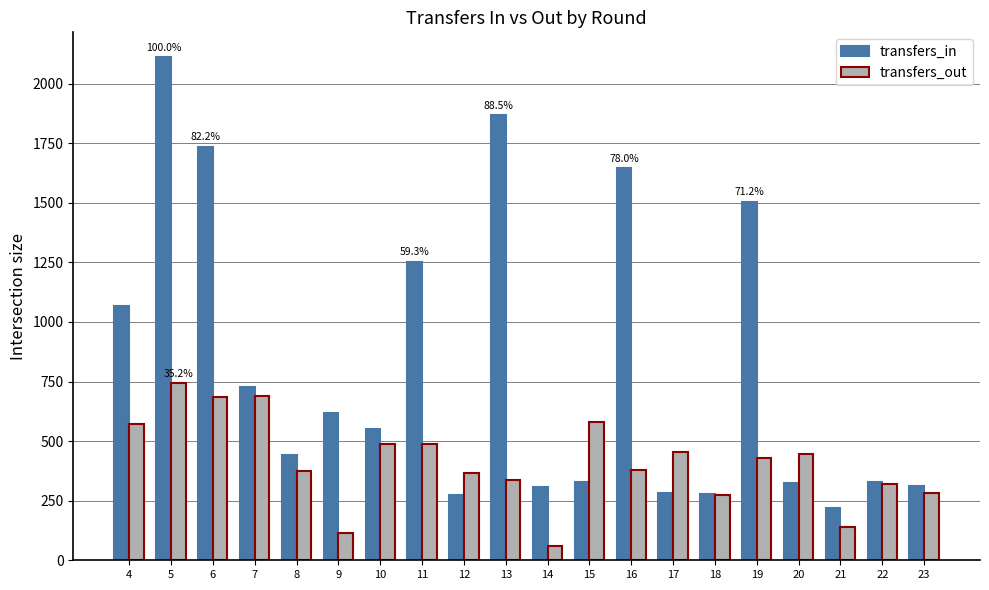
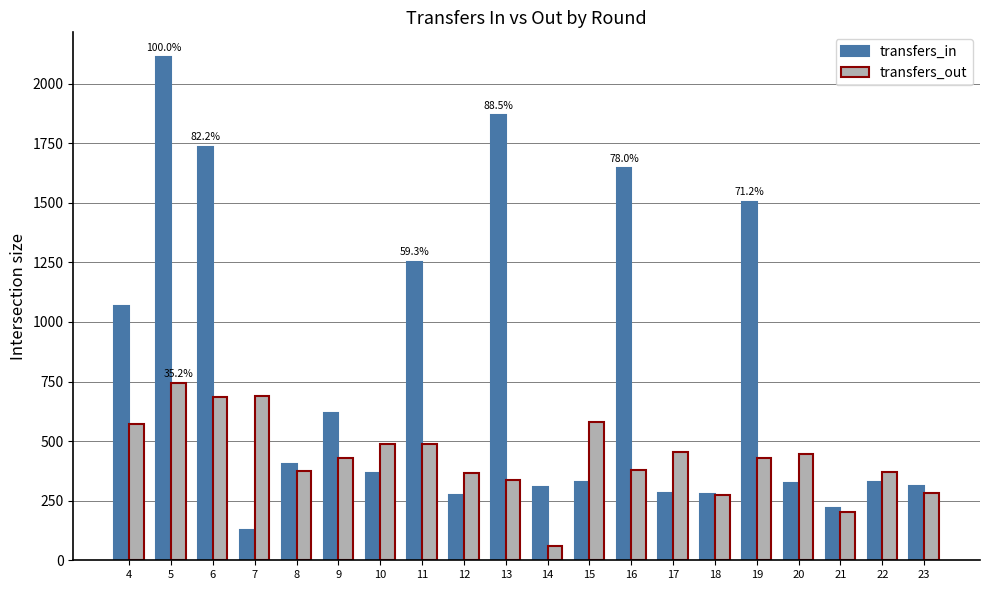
transfers_in, 7: 730 -> 130
transfers_in, 8: 440 -> 400
transfers_out, 9: 110 -> 430
transfers_in, 10: 550 -> 370
transfers_out, 21: 140 -> 200
transfers_out, 22: 320 -> 370
